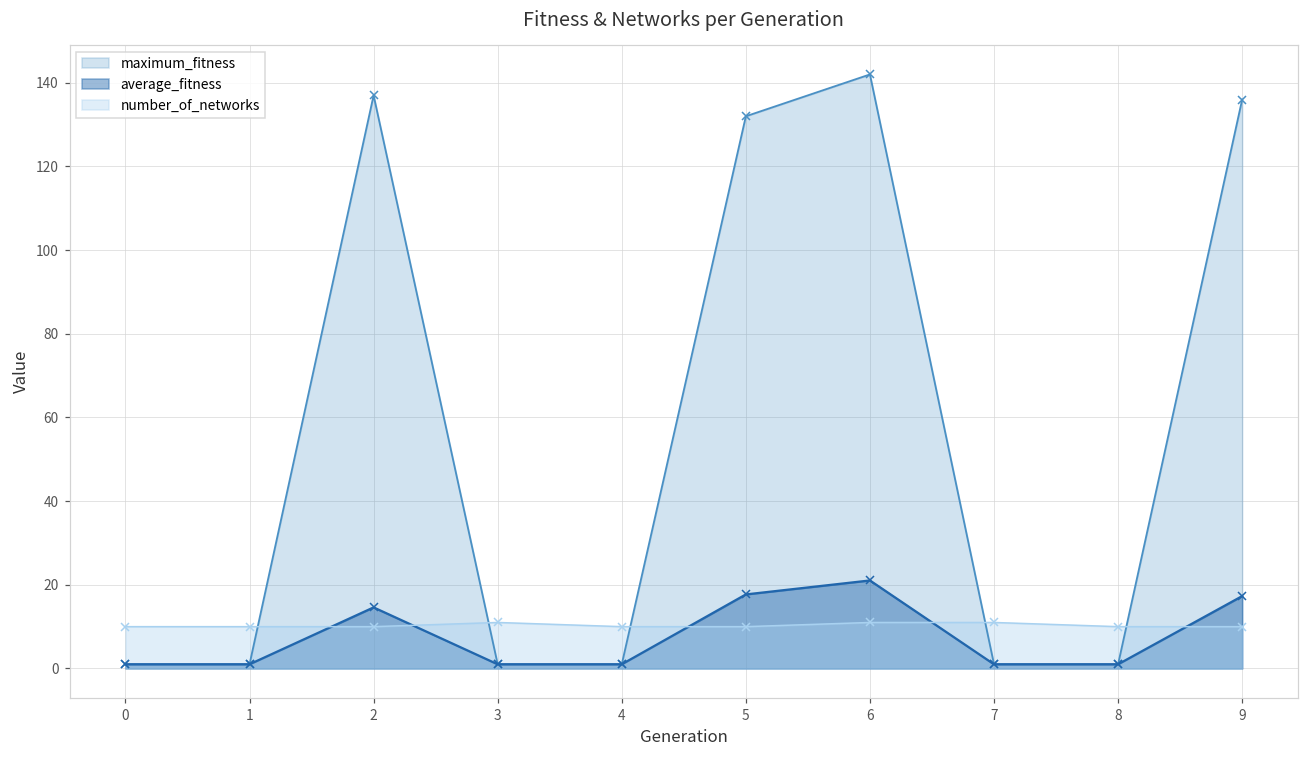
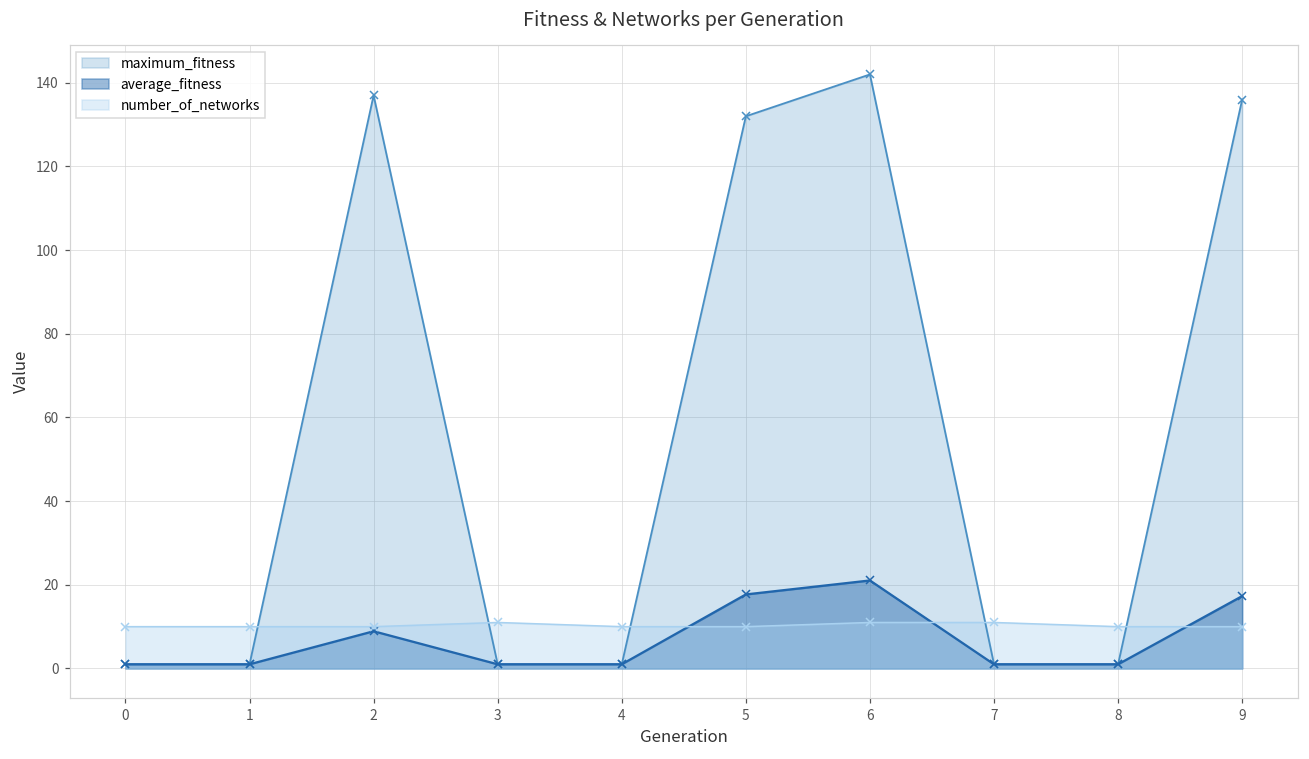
average_fitness, 2: 15 -> 9
